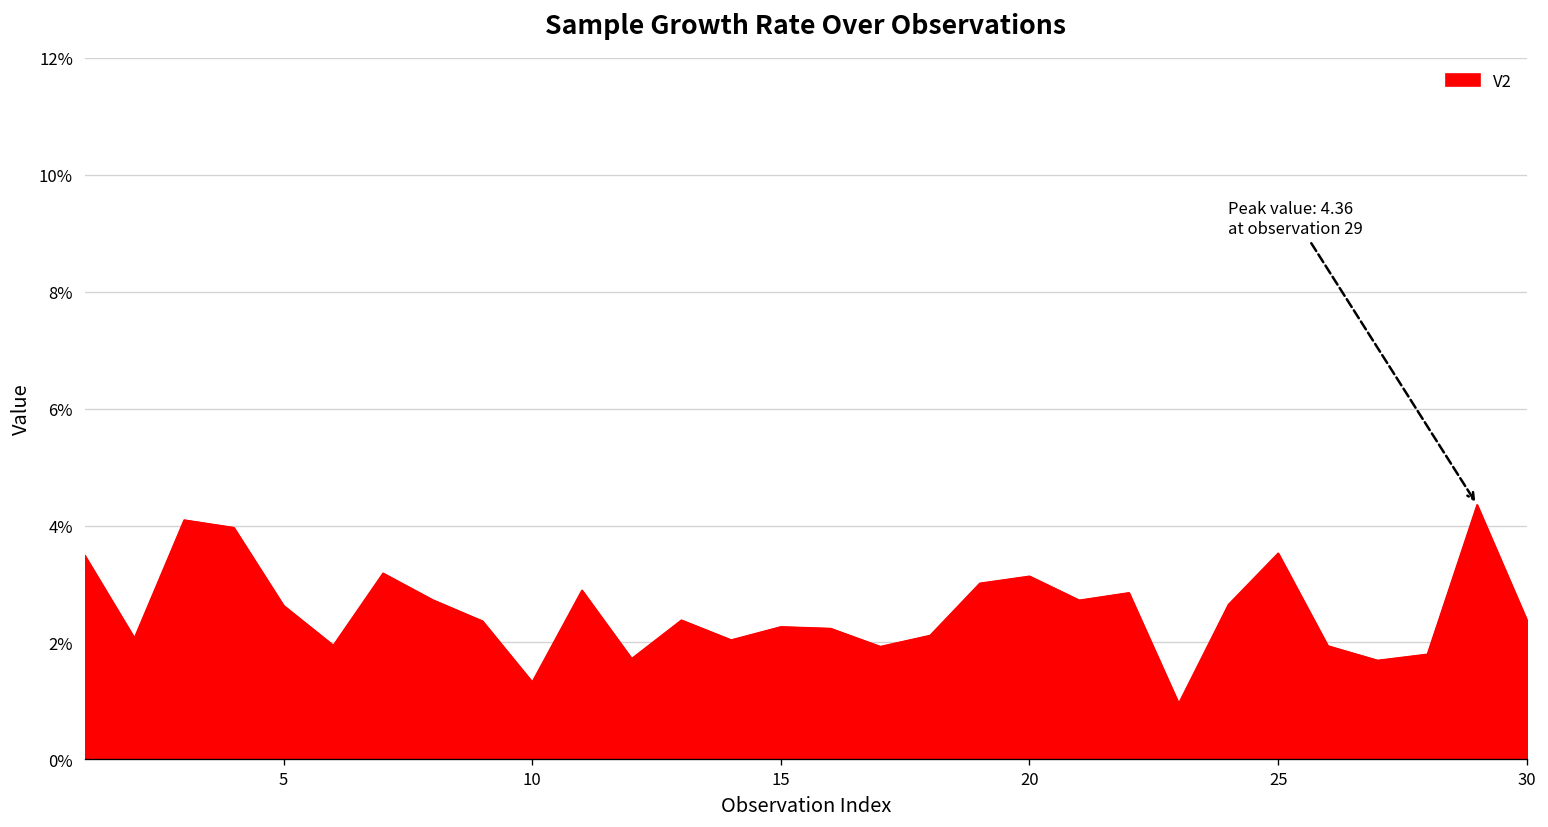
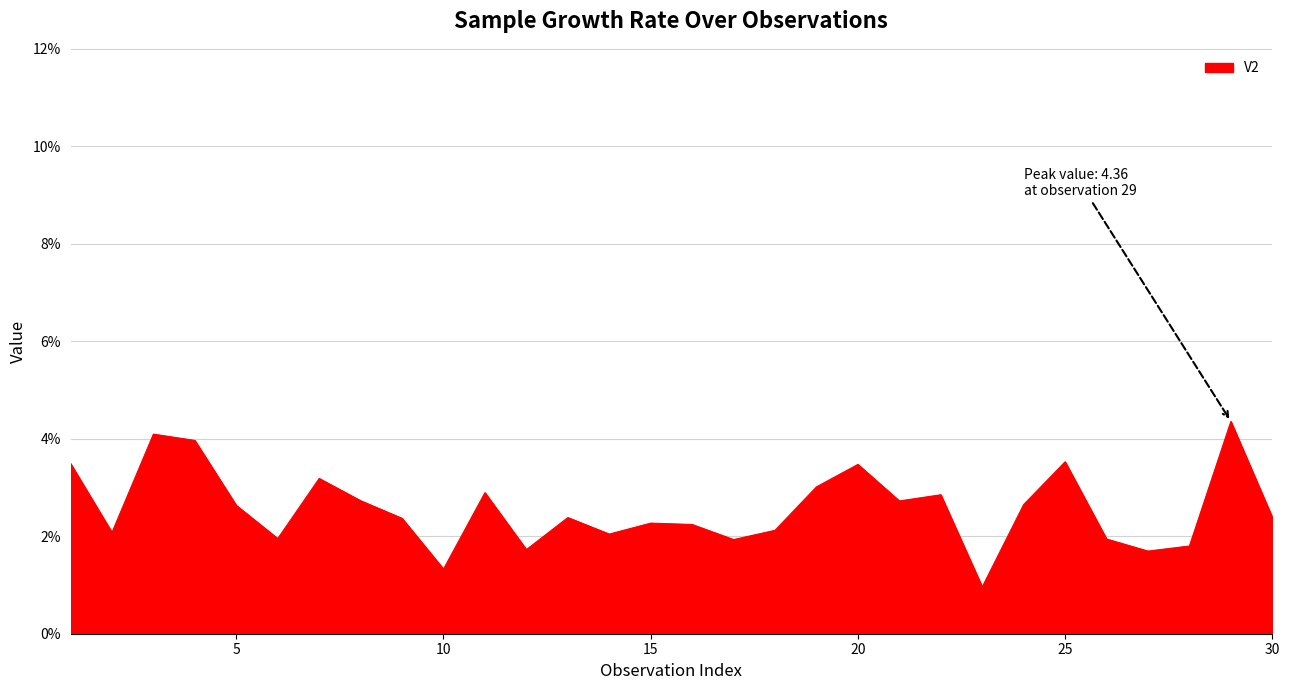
20: 3.1% -> 3.5%
